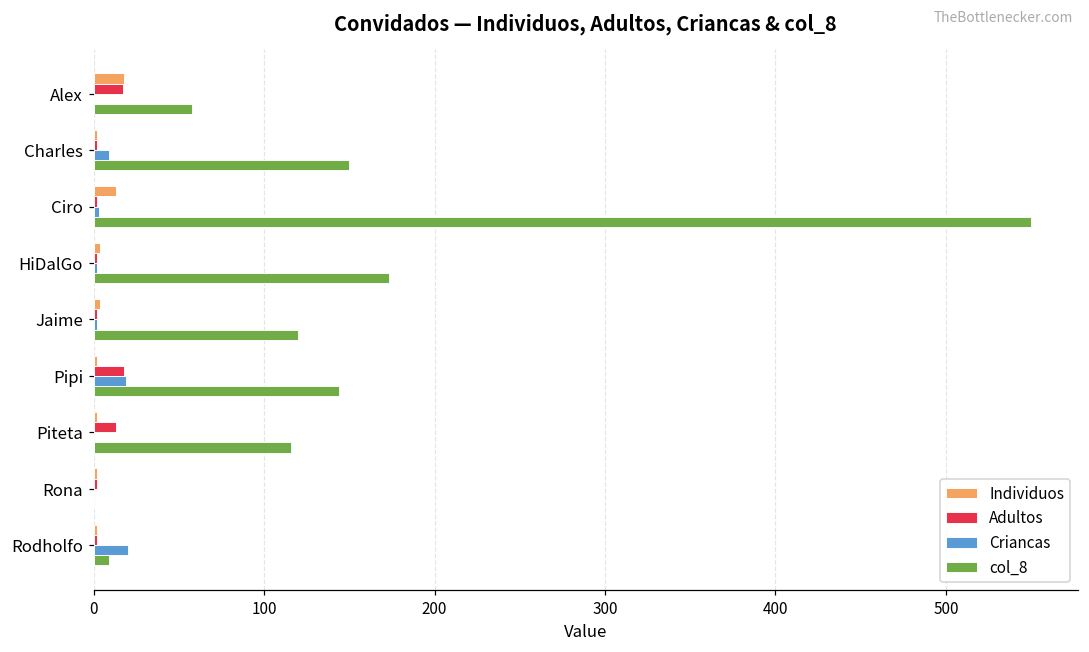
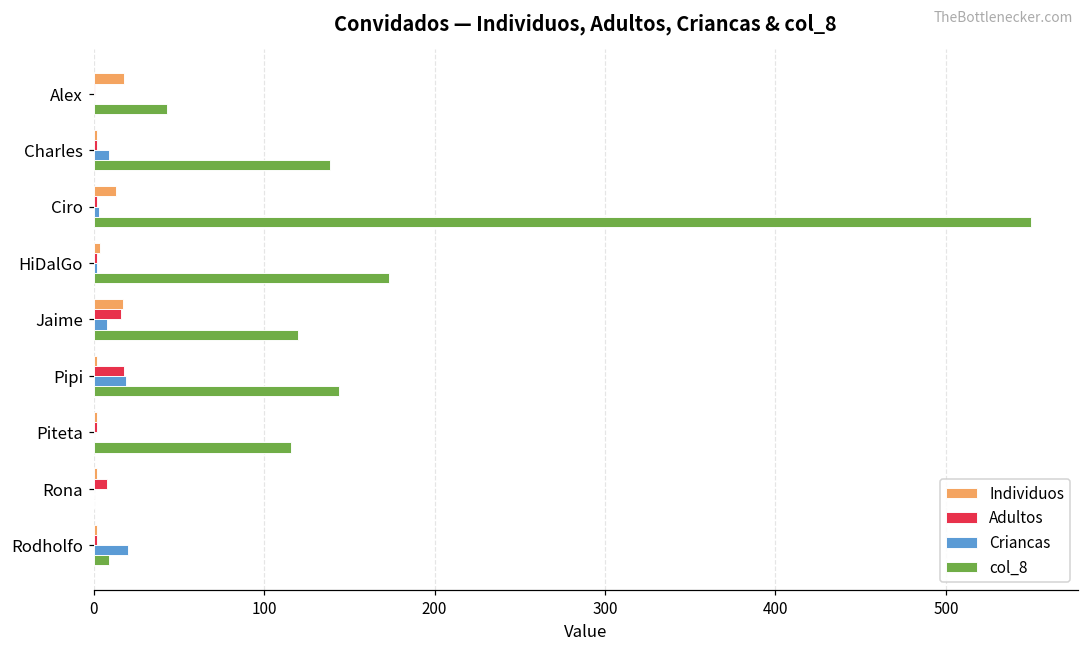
Adultos, Alex: 17 -> 1
col_8, Alex: 58 -> 43
col_8, Charles: 150 -> 139
Individuos, Jaime: 4 -> 17
Adultos, Jaime: 2 -> 16
Criancas, Jaime: 2 -> 8
Adultos, Piteta: 13 -> 2
Adultos, Rona: 2 -> 8
